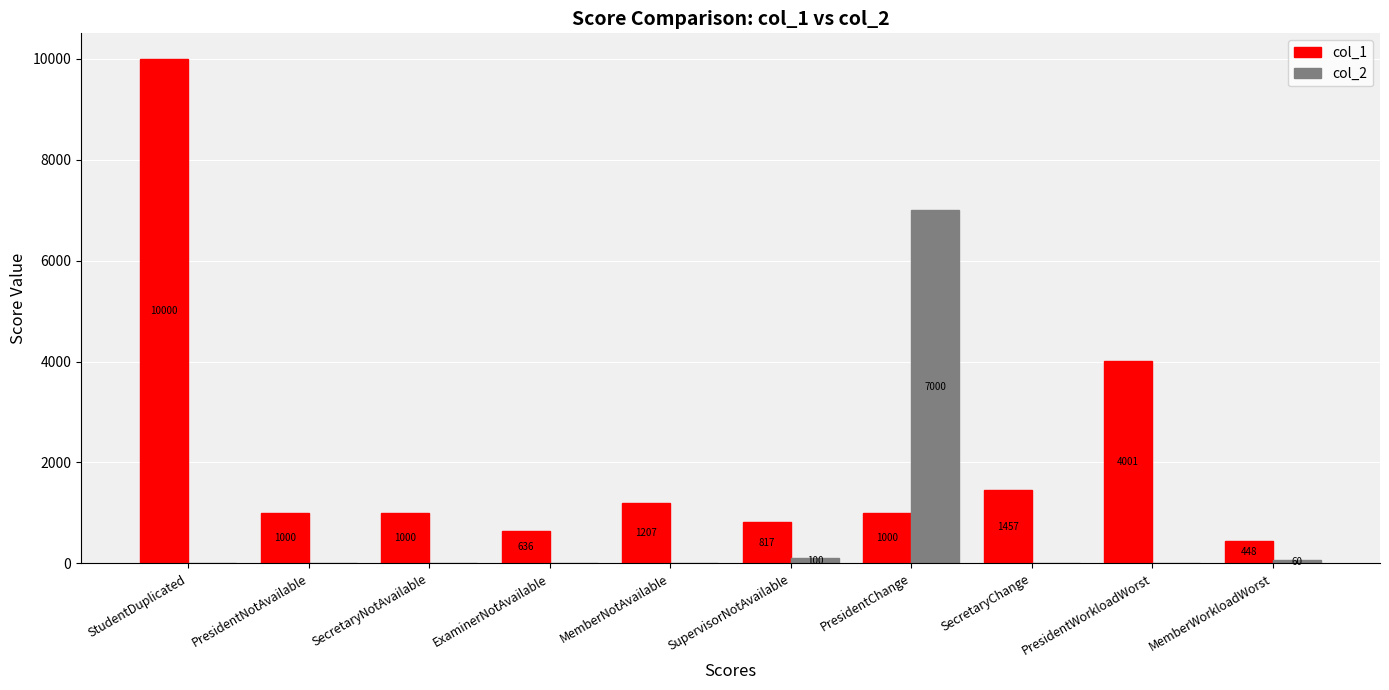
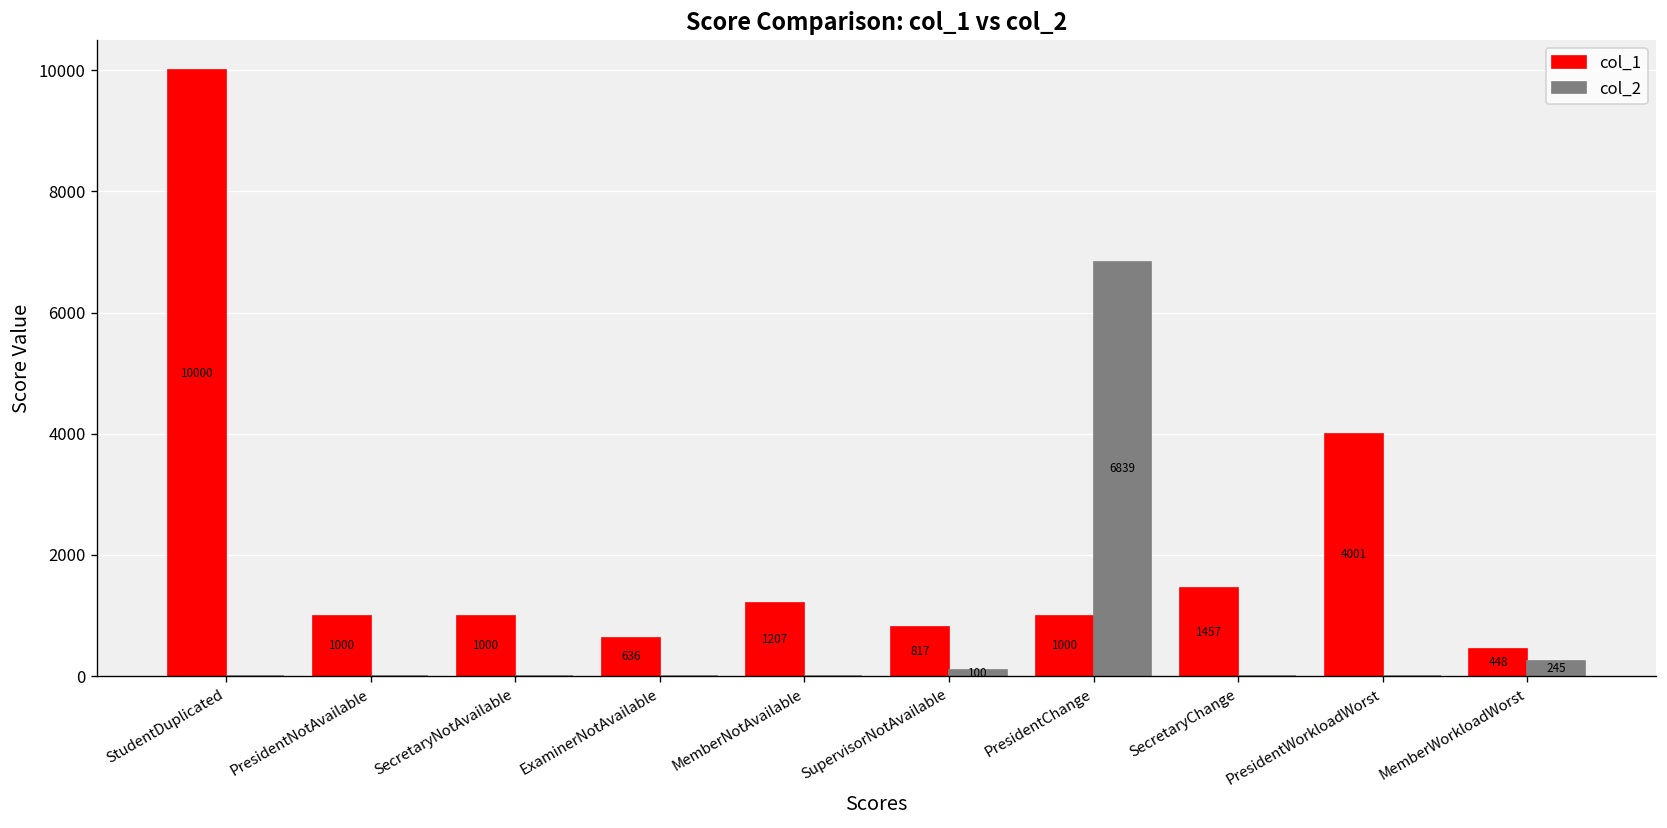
col_2, PresidentChange: 7000 -> 6839
col_2, MemberWorkloadWorst: 60 -> 245
